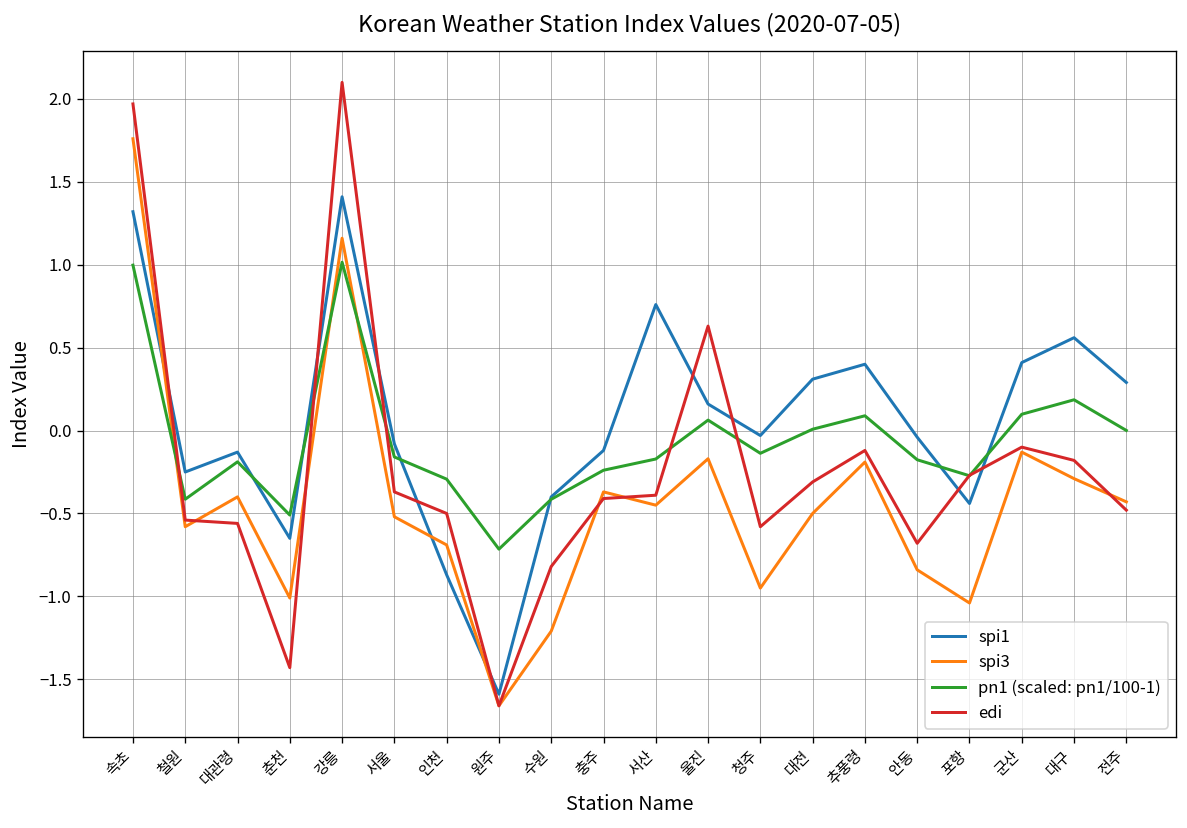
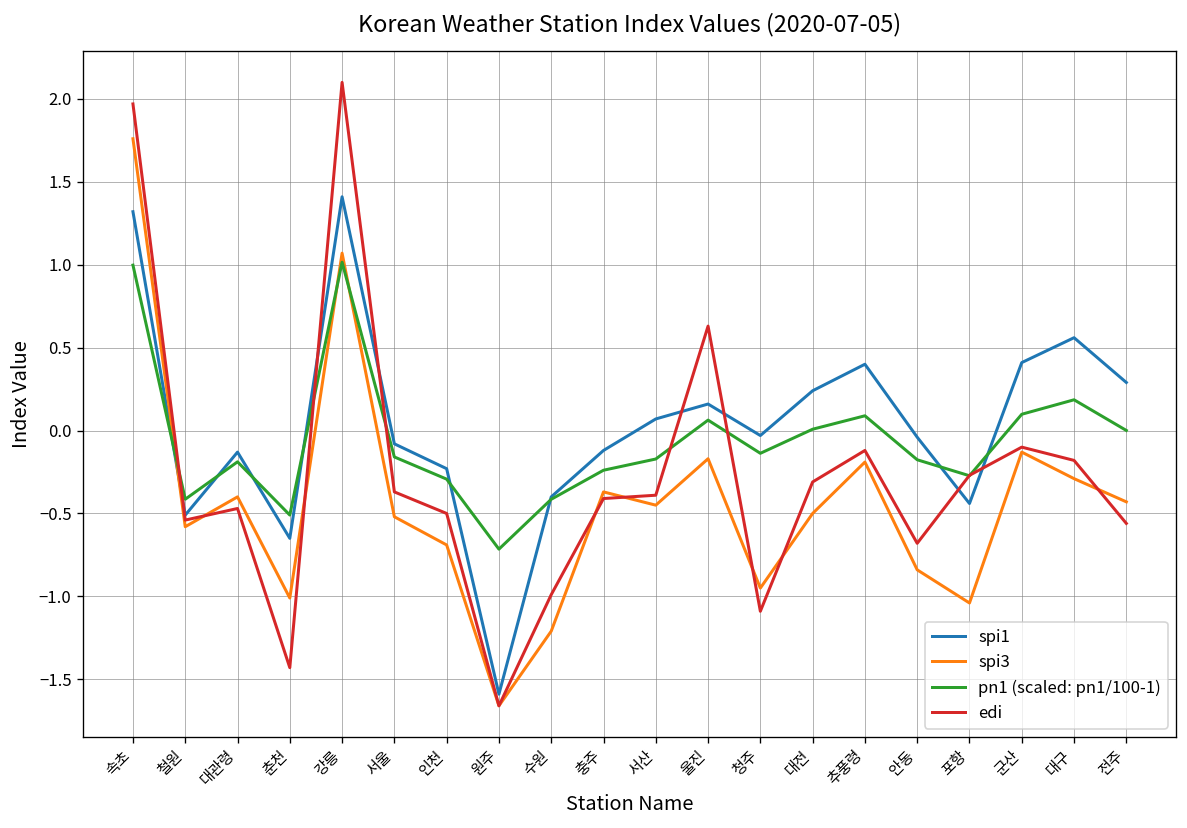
spi1, 철원: -0.25 -> -0.51
edi, 대관령: -0.56 -> -0.47
spi3, 강릉: 1.16 -> 1.07
spi1, 인천: -0.87 -> -0.23
edi, 수원: -0.82 -> -0.99
spi1, 서산: 0.76 -> 0.07
edi, 청주: -0.58 -> -1.09
spi1, 대전: 0.31 -> 0.24
edi, 전주: -0.48 -> -0.56
